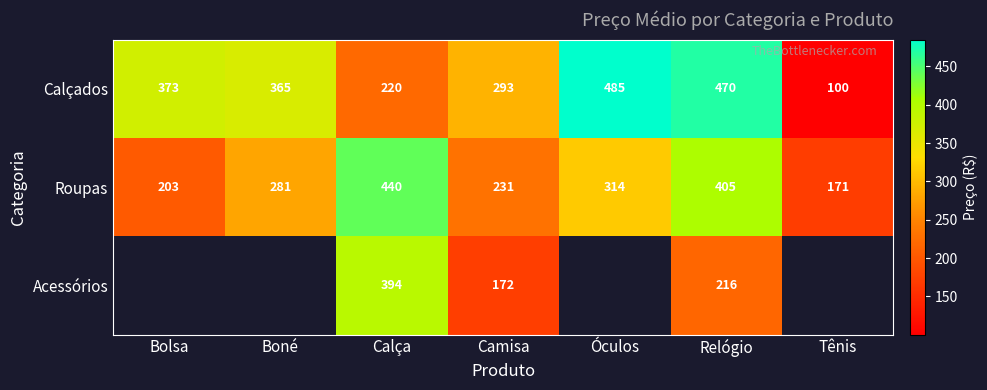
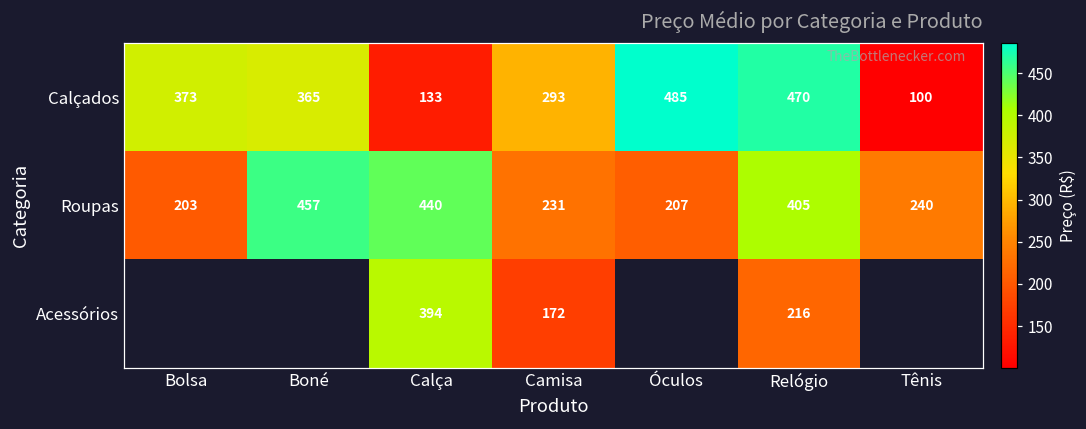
Calçados, Calça: 220 -> 133
Roupas, Boné: 281 -> 457
Roupas, Óculos: 314 -> 207
Roupas, Tênis: 171 -> 240
